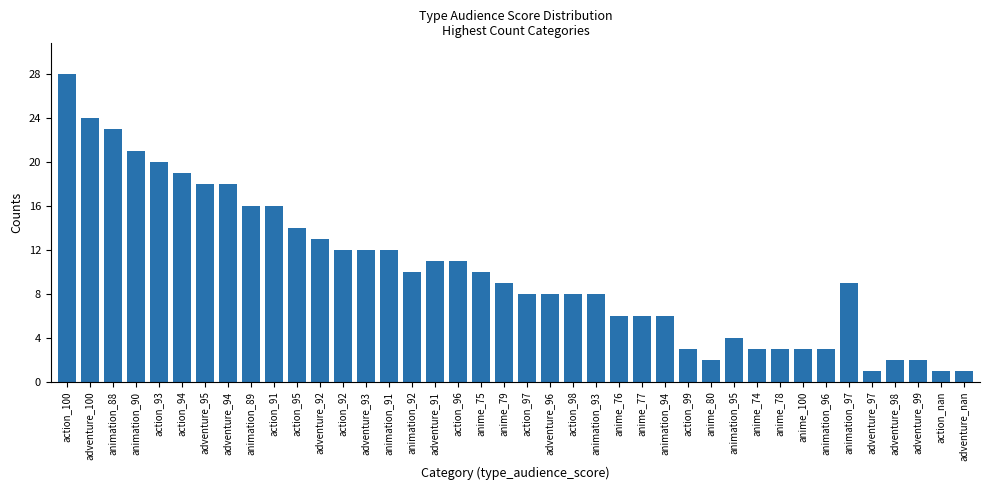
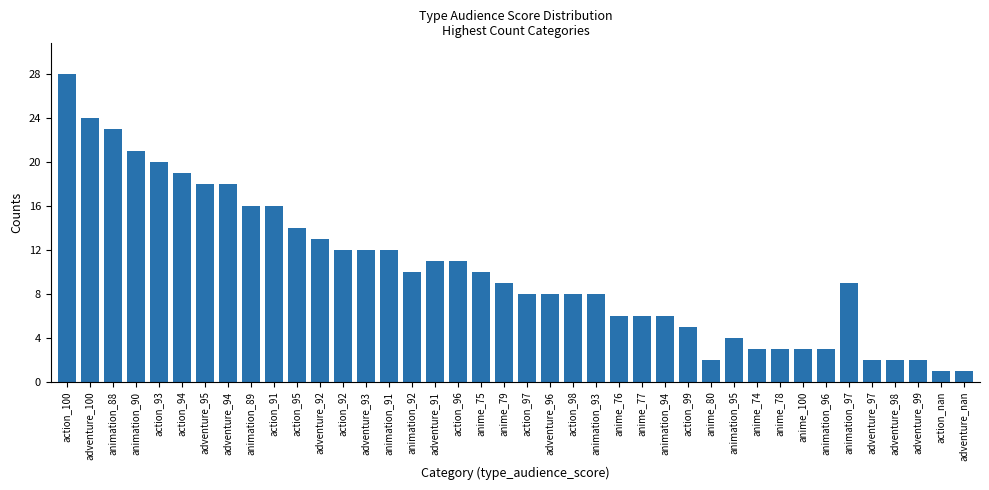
action_99: 3 -> 5
adventure_97: 1 -> 2
